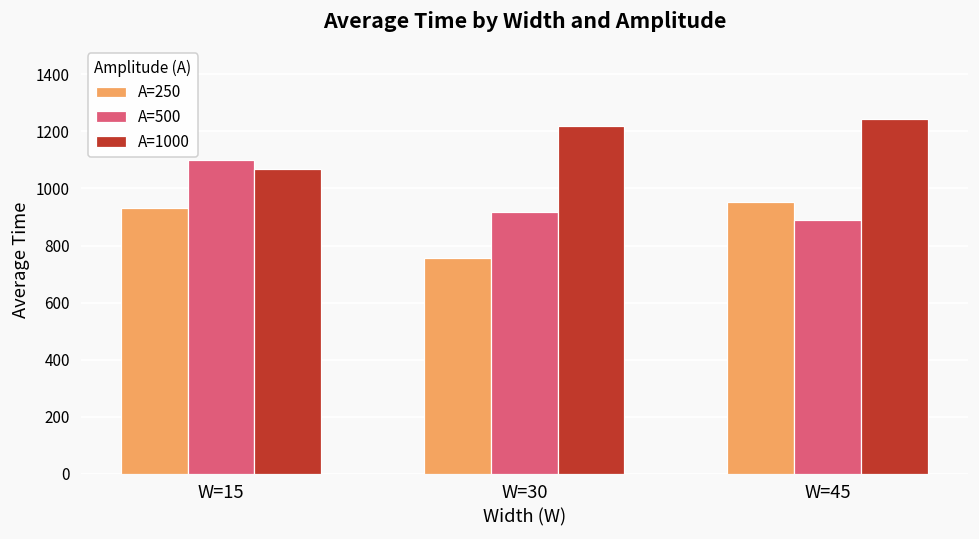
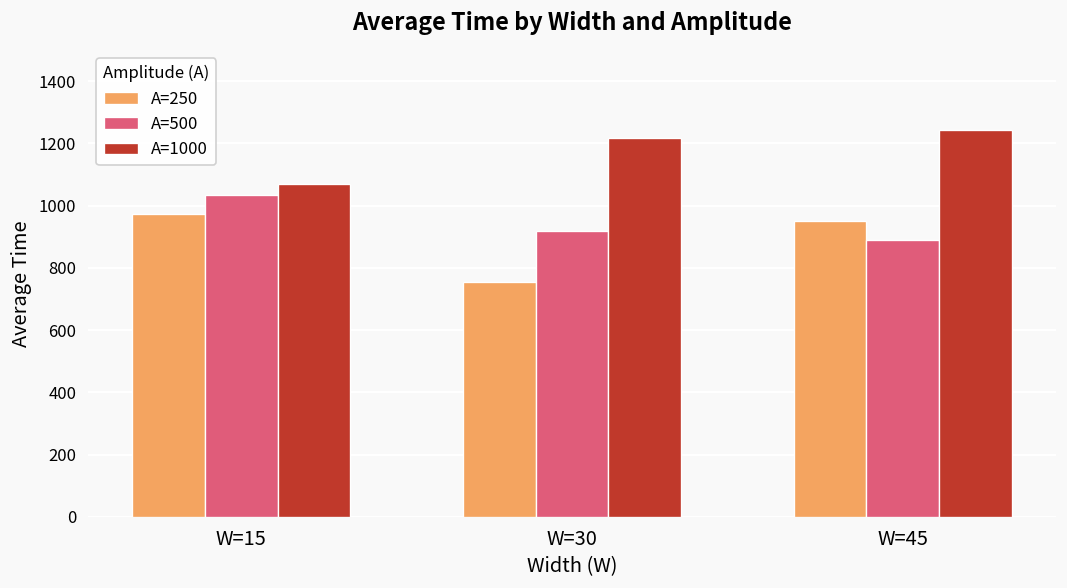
A=250, W=15: 930 -> 970
A=500, W=15: 1100 -> 1030
